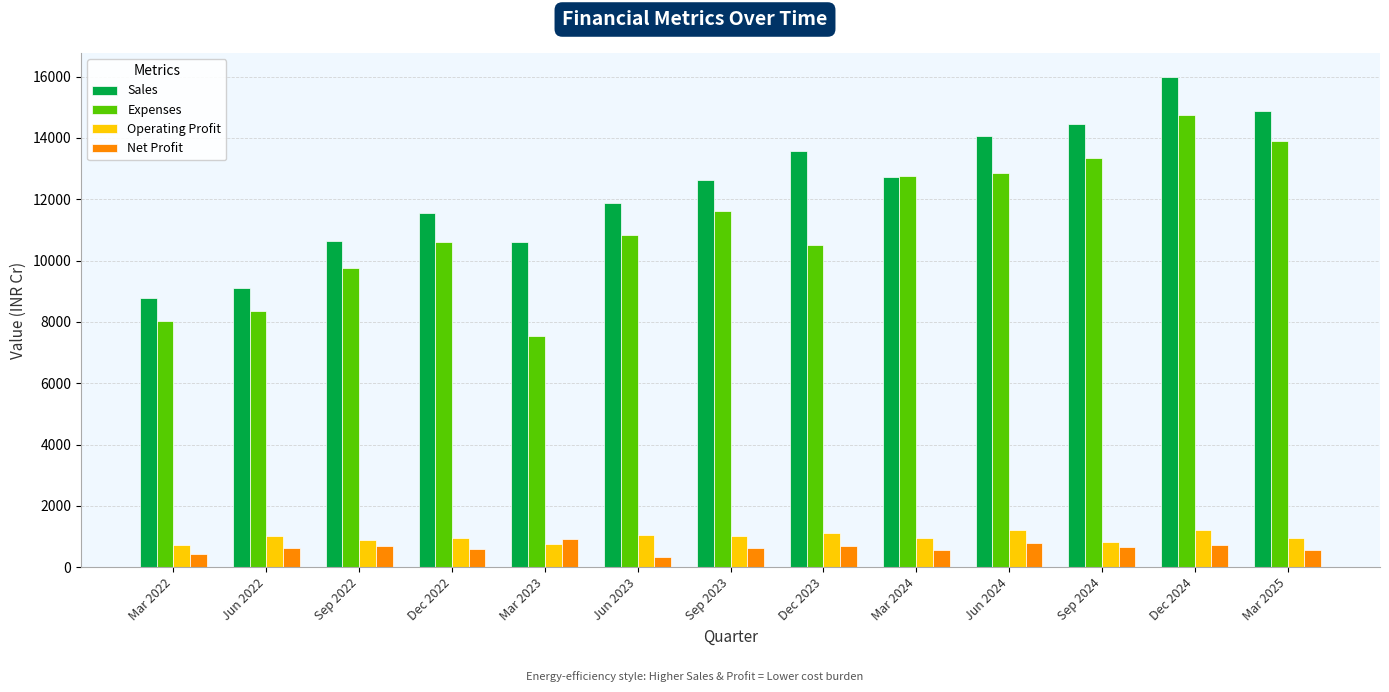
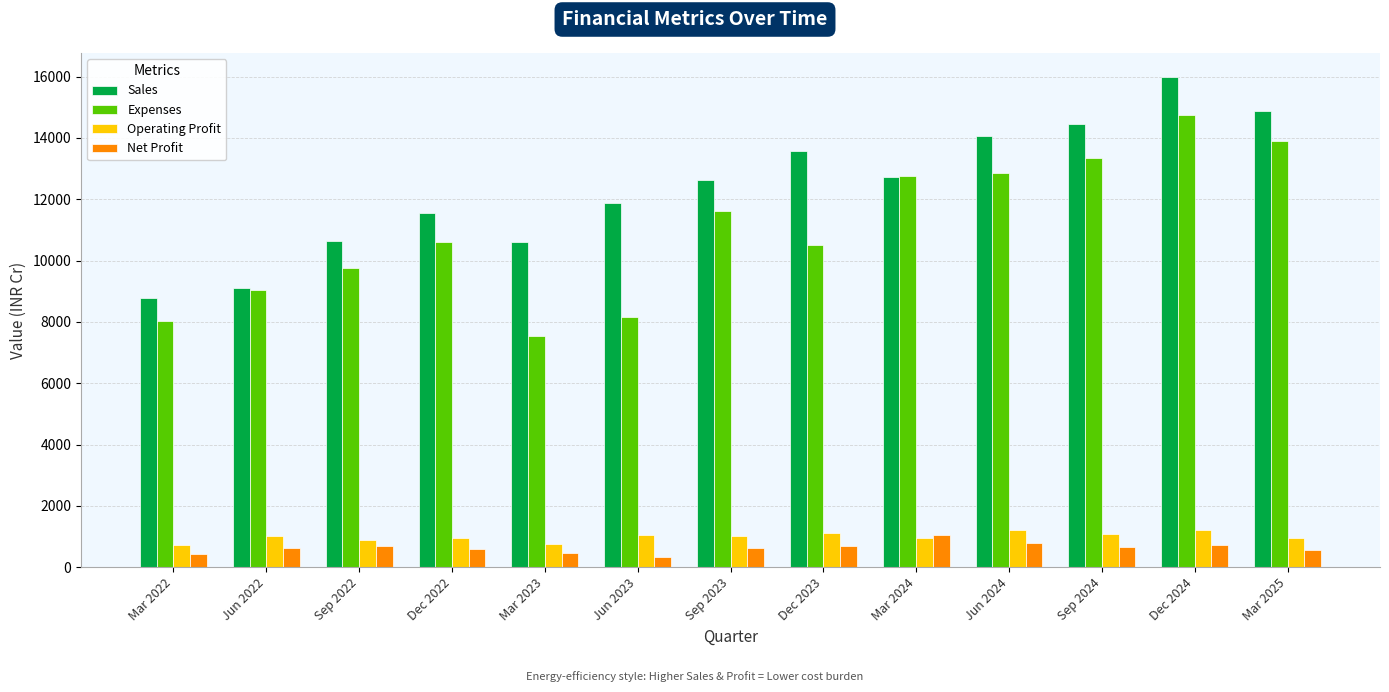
Expenses, Jun 2022: 8300 -> 9000
Net Profit, Mar 2023: 900 -> 500
Expenses, Jun 2023: 10800 -> 8200
Net Profit, Mar 2024: 600 -> 1000
Operating Profit, Sep 2024: 800 -> 1100
